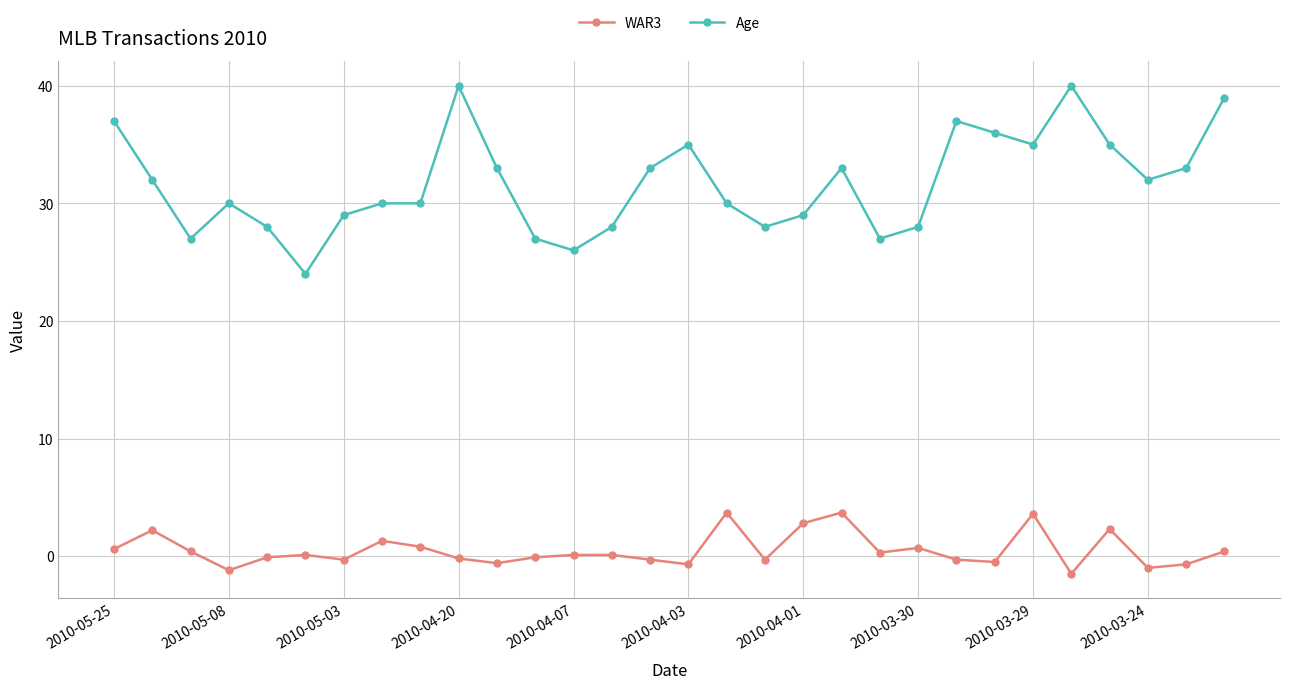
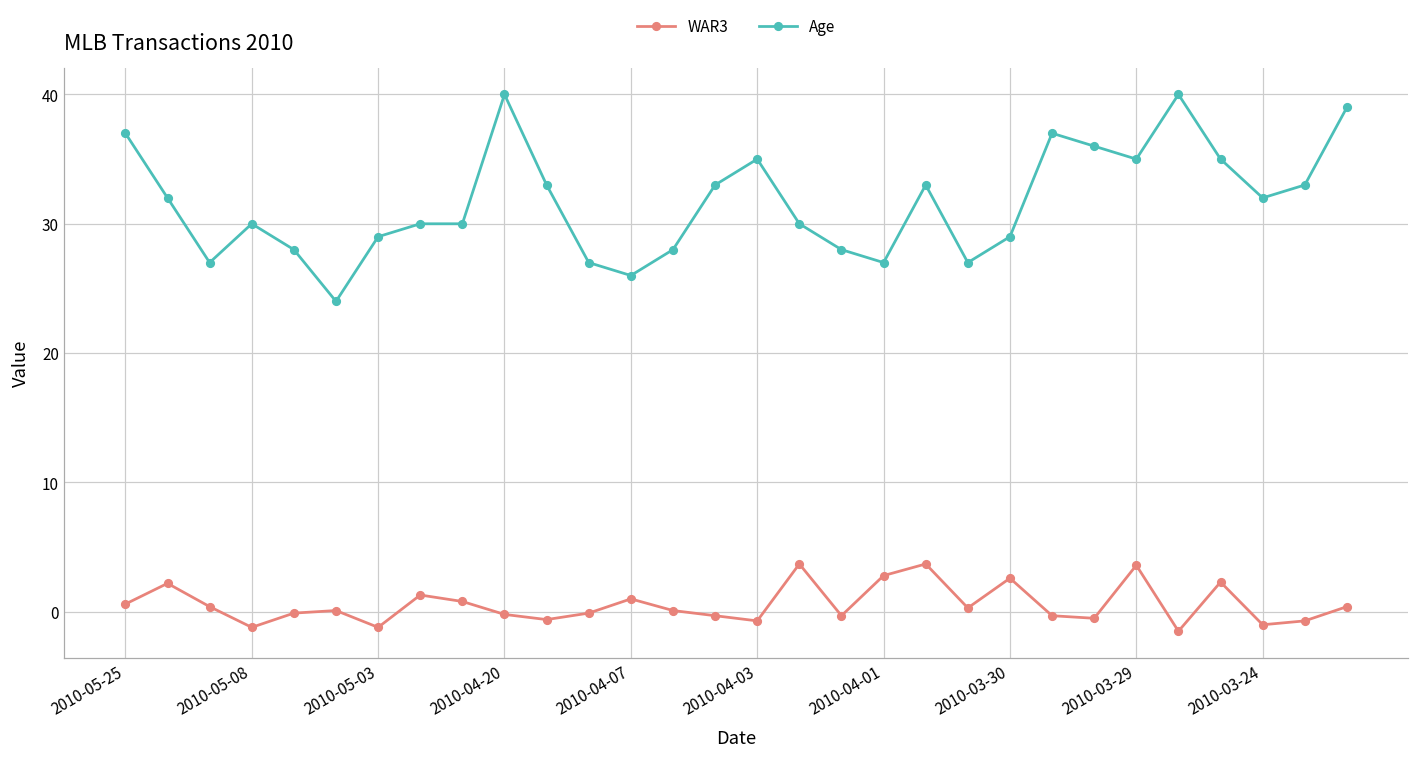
WAR3, 2010-05-03: -0.3 -> -1.2
WAR3, 2010-04-07: 0.1 -> 1.0
Age, 2010-04-01: 29 -> 27
WAR3, 2010-03-30: 0.7 -> 2.6
Age, 2010-03-30: 28 -> 29
